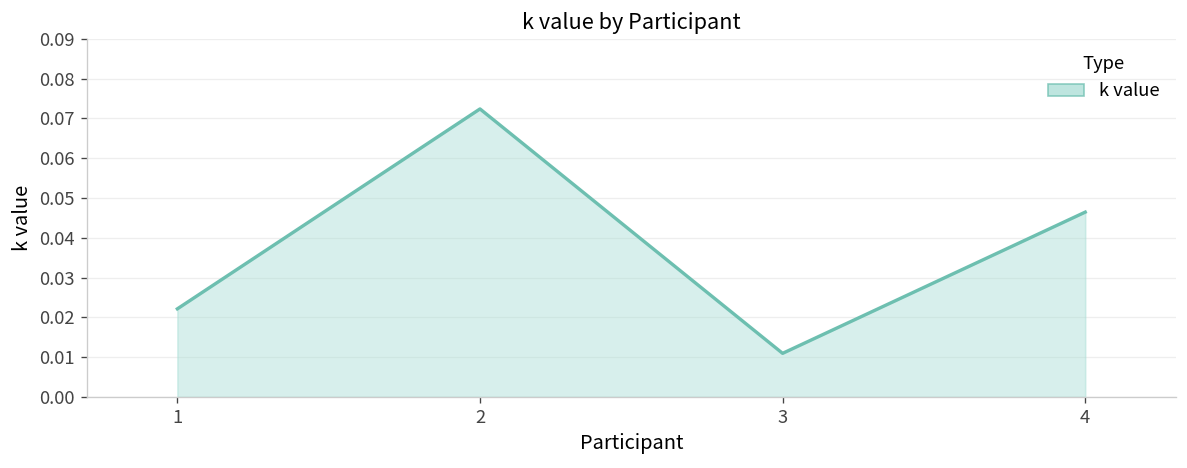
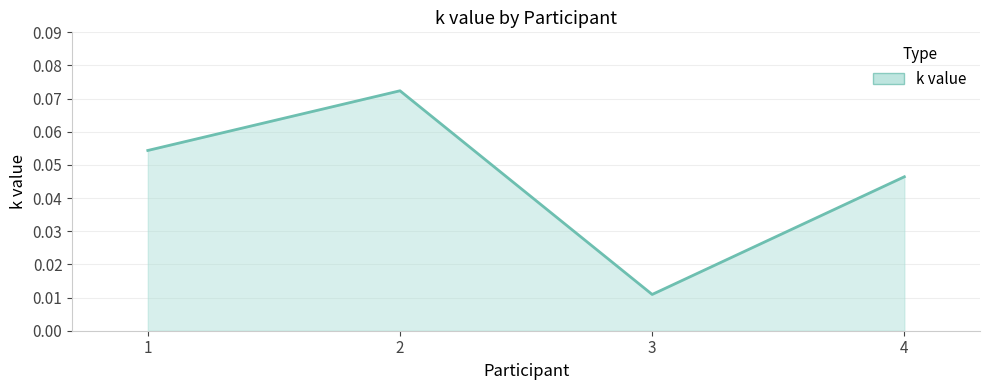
1: 0.022 -> 0.054
